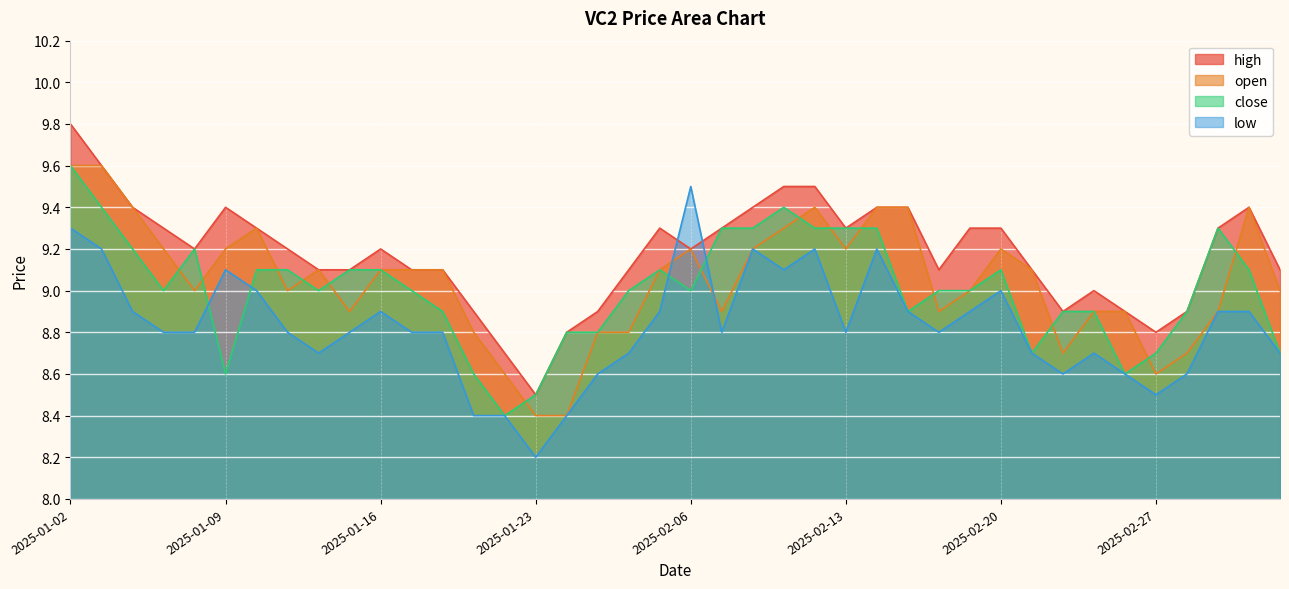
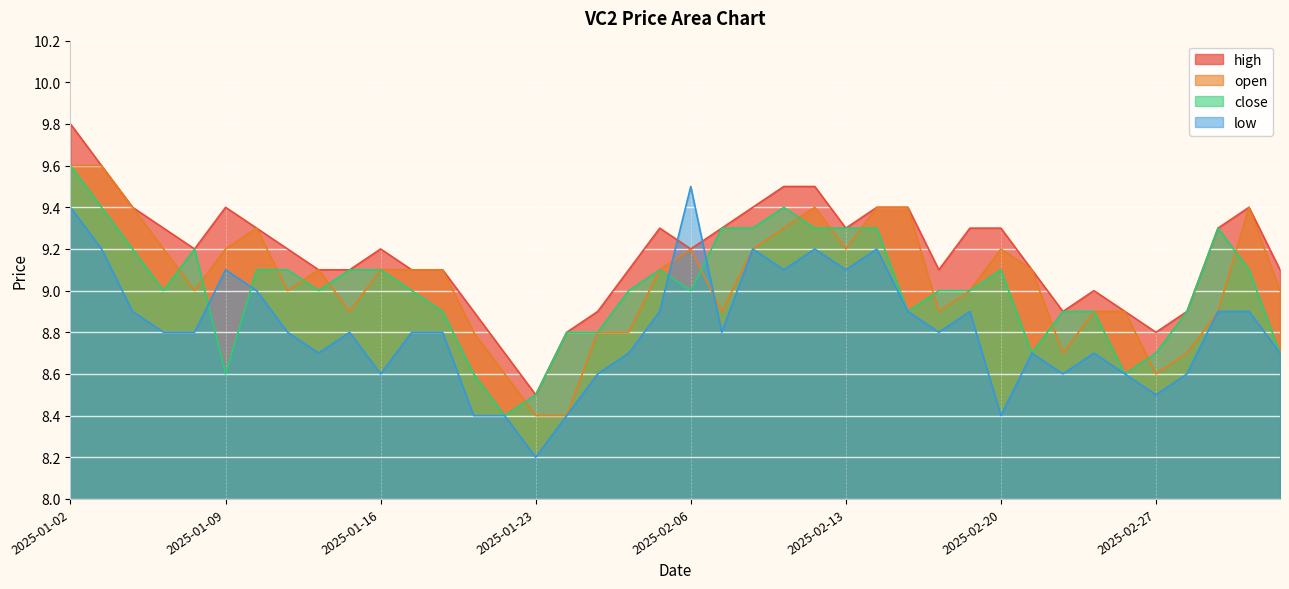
low, 2025-01-02: 9.3 -> 9.4
low, 2025-01-16: 8.9 -> 8.6
low, 2025-02-13: 8.8 -> 9.1
low, 2025-02-20: 9.0 -> 8.4
